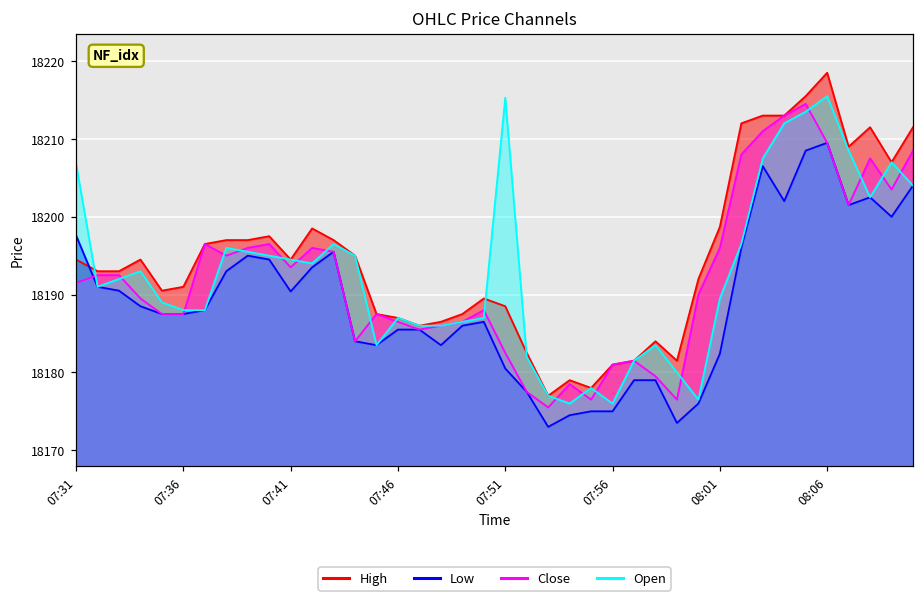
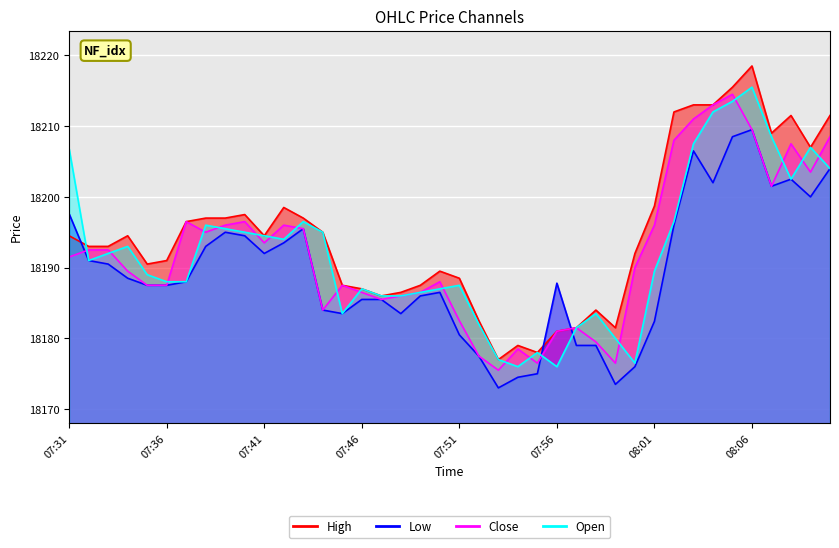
Low, 07:41: 18190 -> 18192
Open, 07:51: 18215 -> 18188
Low, 07:56: 18175 -> 18188
